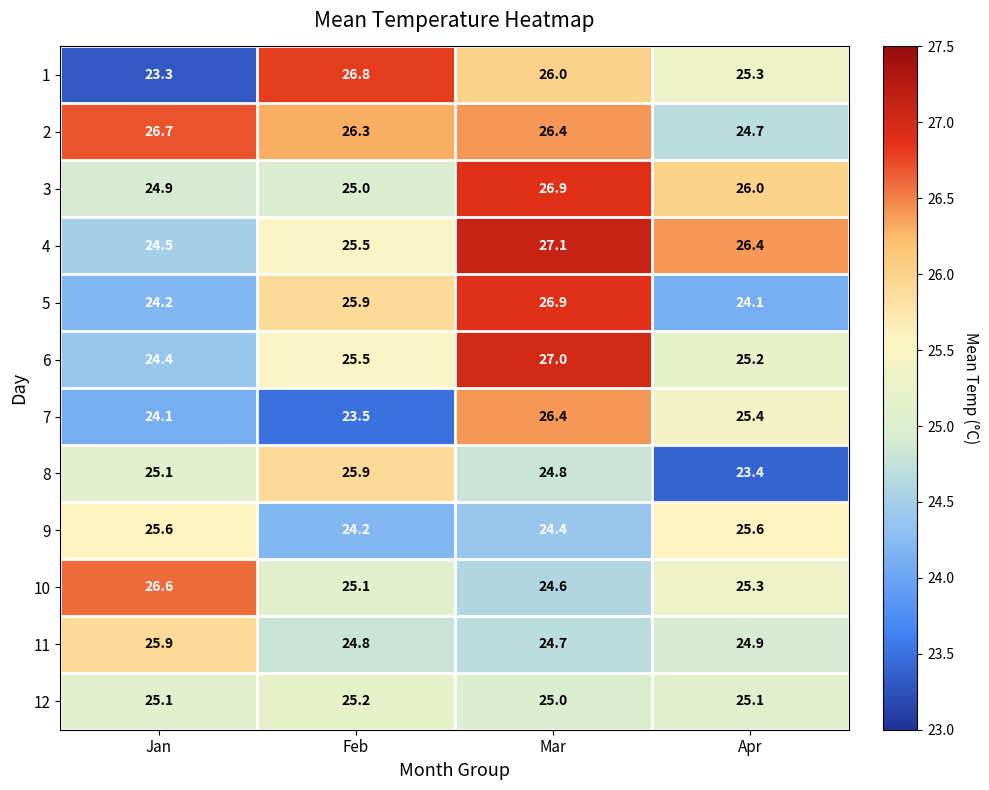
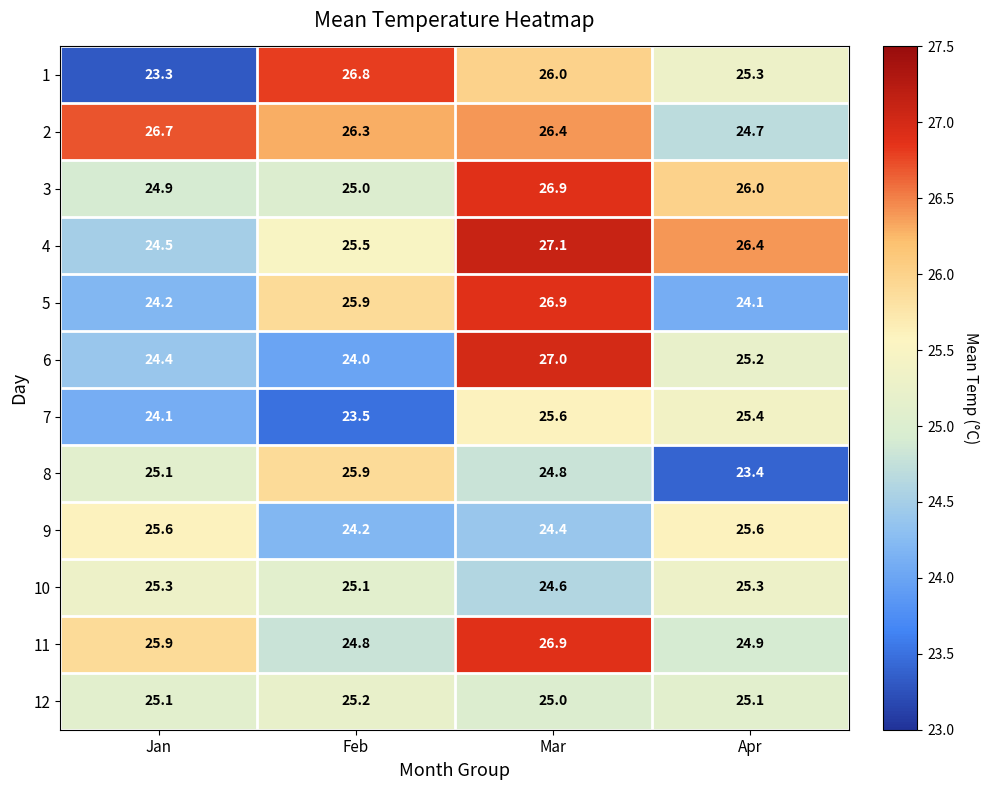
6, Feb: 25.5 -> 24.0
7, Mar: 26.4 -> 25.6
10, Jan: 26.6 -> 25.3
11, Mar: 24.7 -> 26.9
